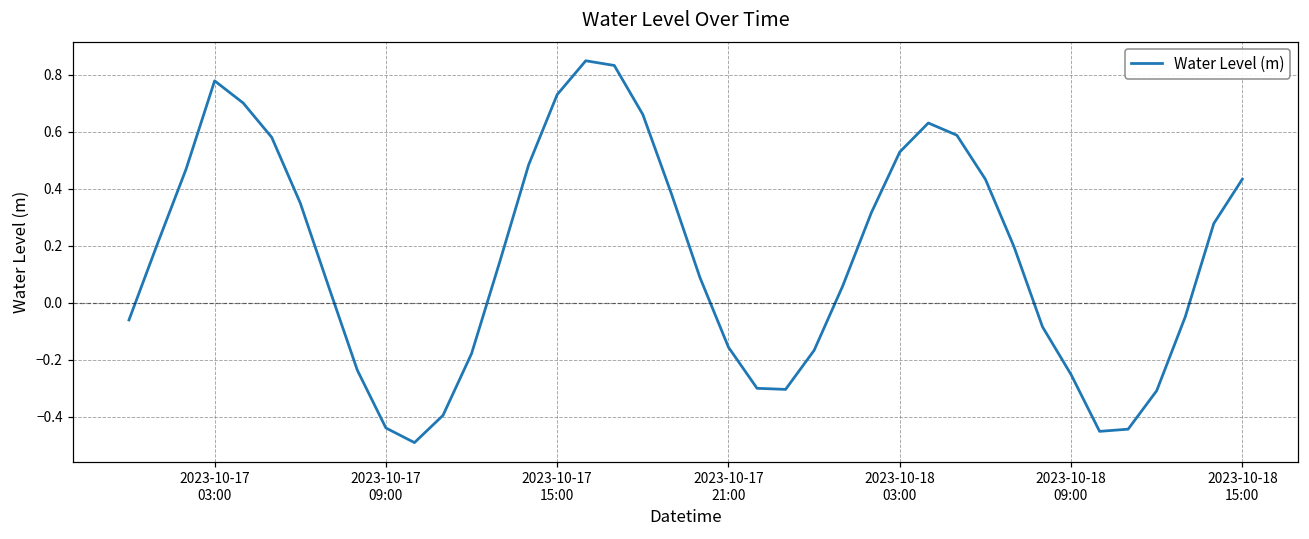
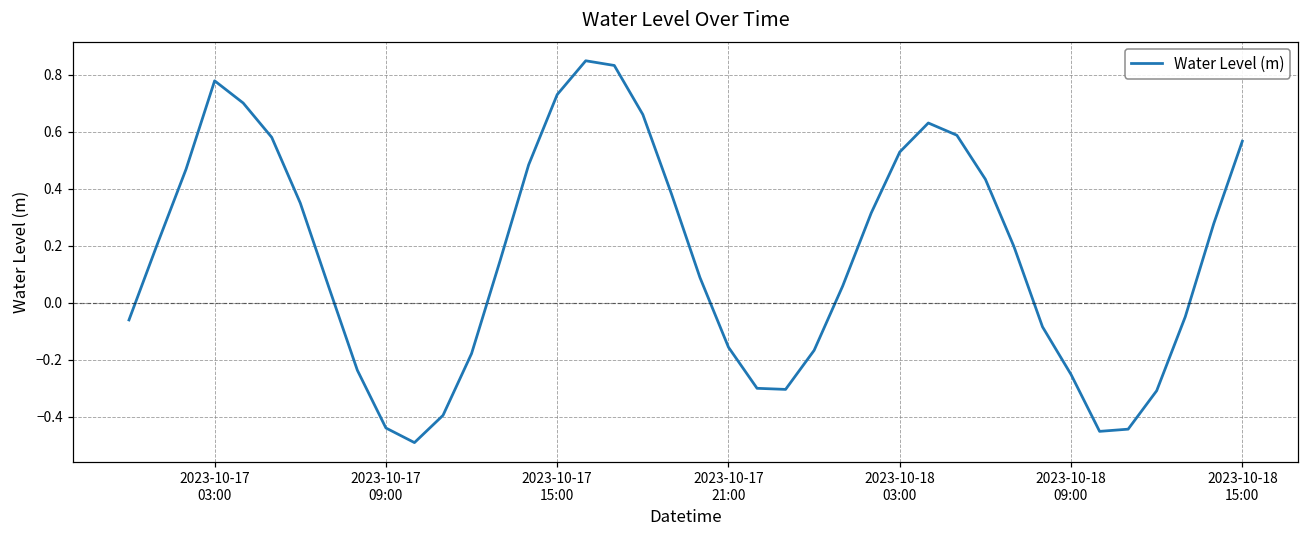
2023-10-18 15:00: 0.43 -> 0.57
